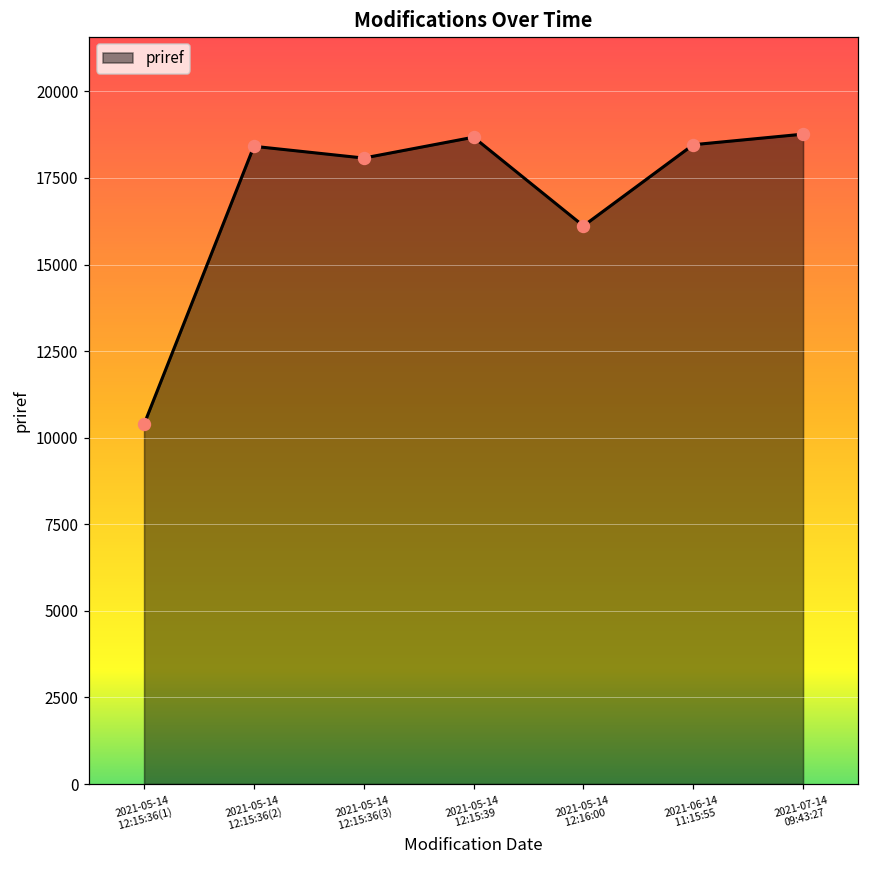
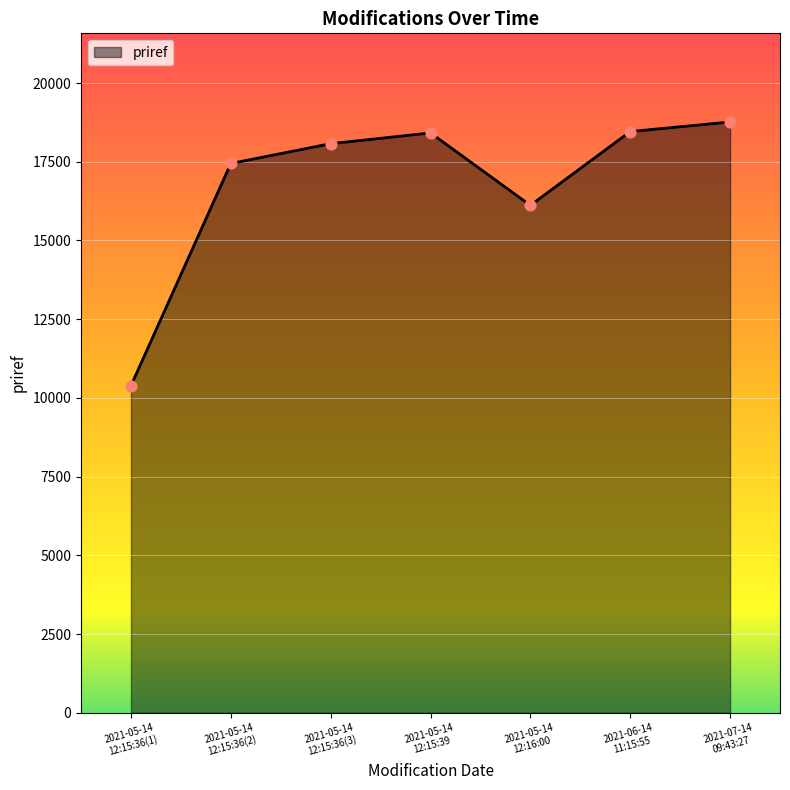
2021-05-14 12:15:36(2): 18400 -> 17400
2021-05-14 12:15:39: 18700 -> 18400
